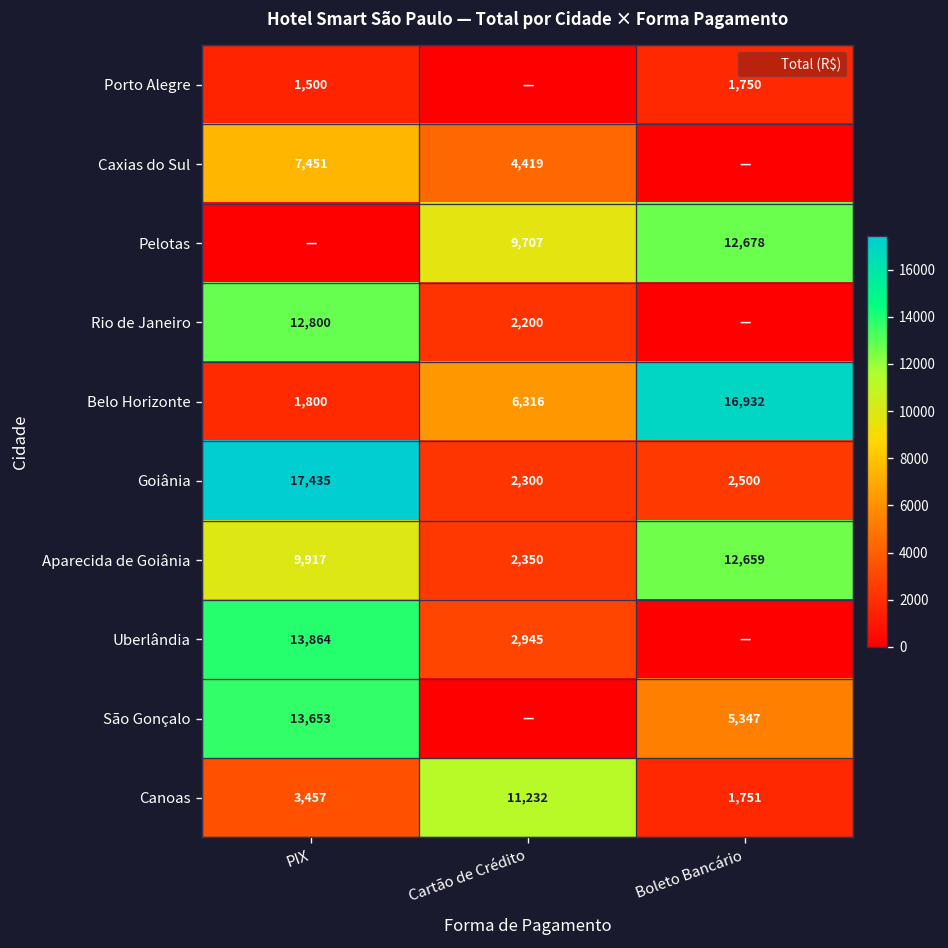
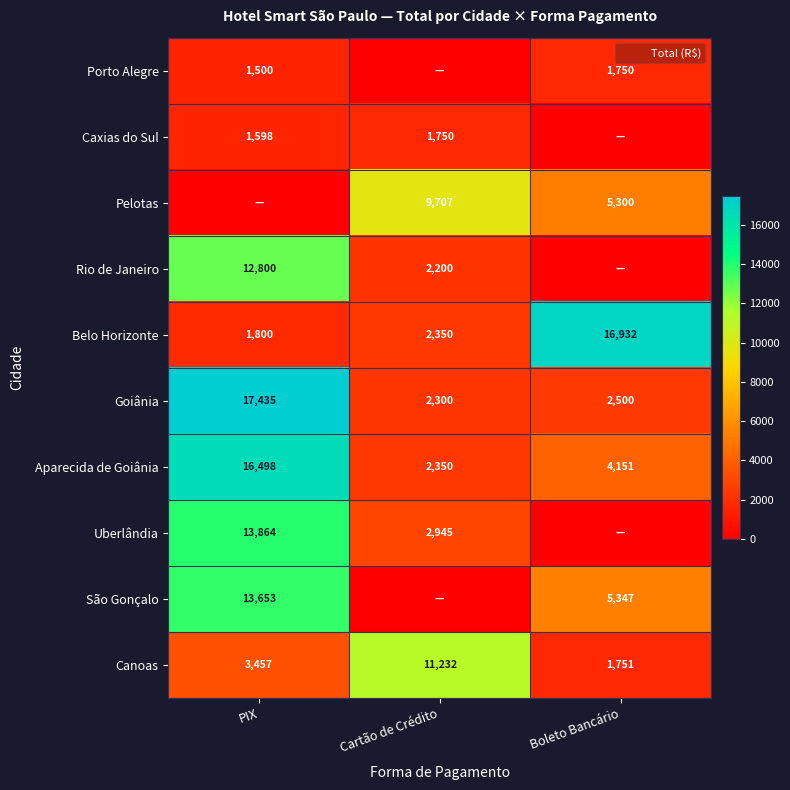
Caxias do Sul, PIX: 7,451 -> 1,598
Caxias do Sul, Cartão de Crédito: 4,419 -> 1,750
Pelotas, Boleto Bancário: 12,678 -> 5,300
Belo Horizonte, Cartão de Crédito: 6,316 -> 2,350
Aparecida de Goiânia, PIX: 9,917 -> 16,498
Aparecida de Goiânia, Boleto Bancário: 12,659 -> 4,151
